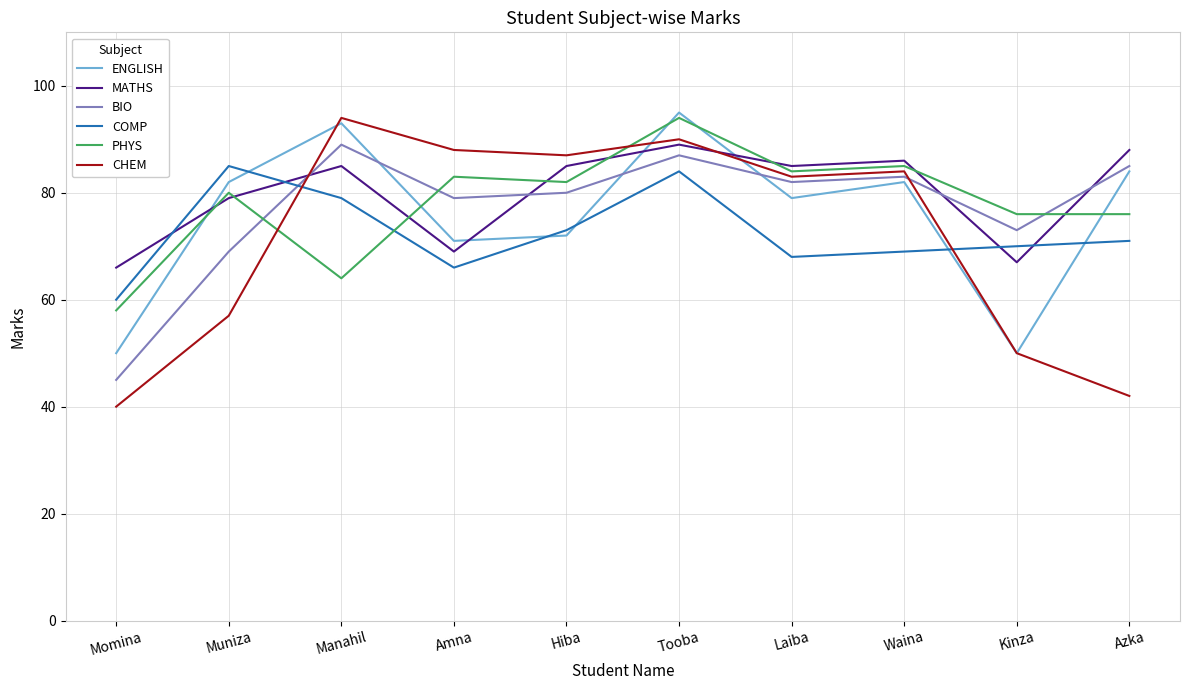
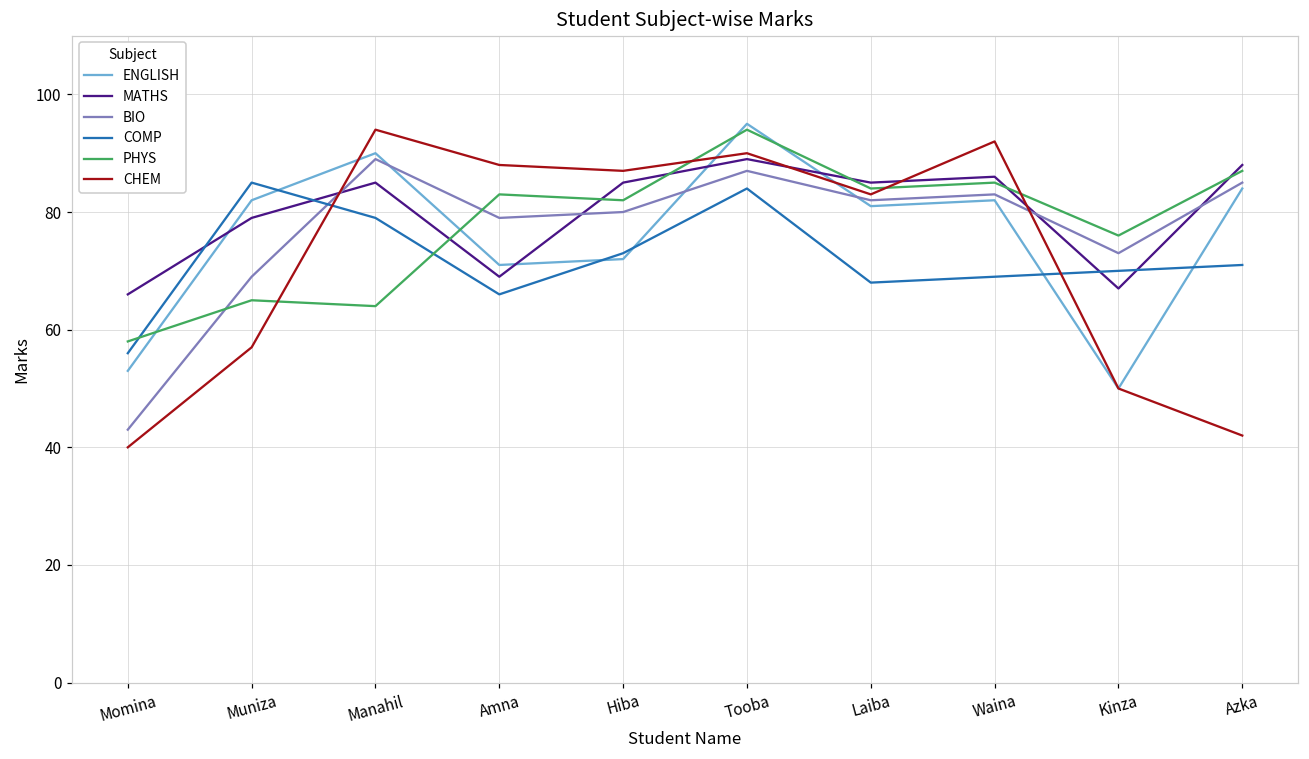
ENGLISH, Momina: 50 -> 53
BIO, Momina: 45 -> 43
COMP, Momina: 60 -> 56
PHYS, Muniza: 80 -> 65
ENGLISH, Manahil: 93 -> 90
ENGLISH, Laiba: 79 -> 81
CHEM, Waina: 84 -> 92
PHYS, Azka: 76 -> 87
